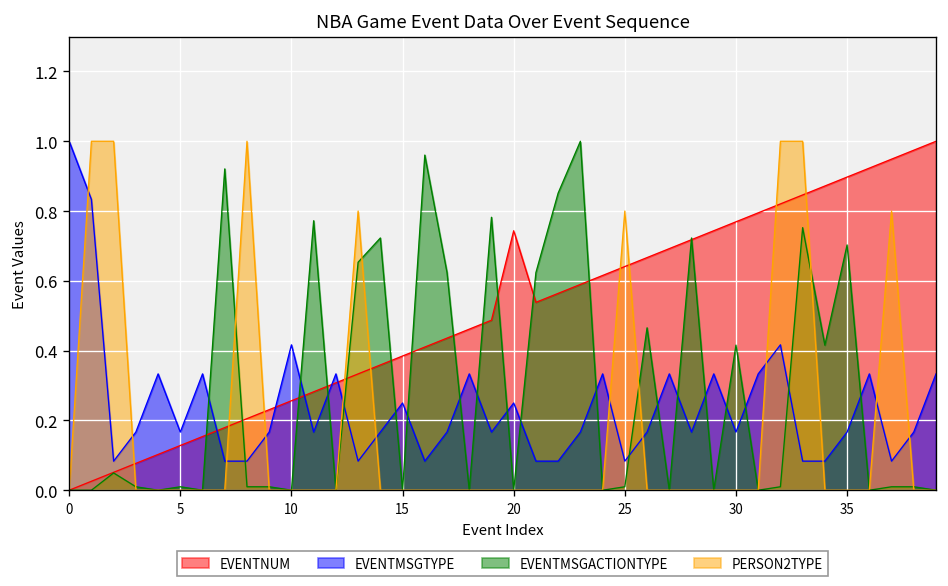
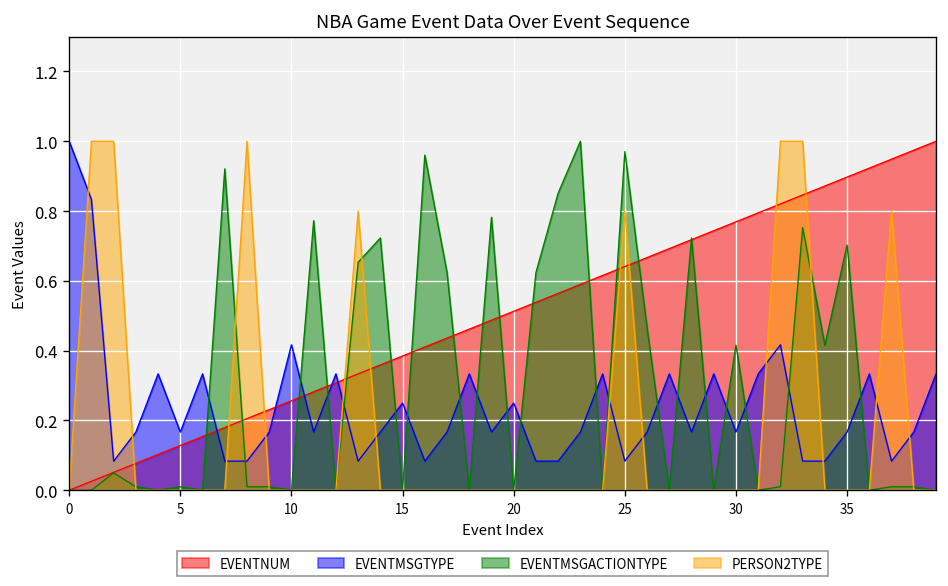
EVENTNUM, 20: 0.74 -> 0.51
EVENTMSGACTIONTYPE, 25: 0.01 -> 0.97
